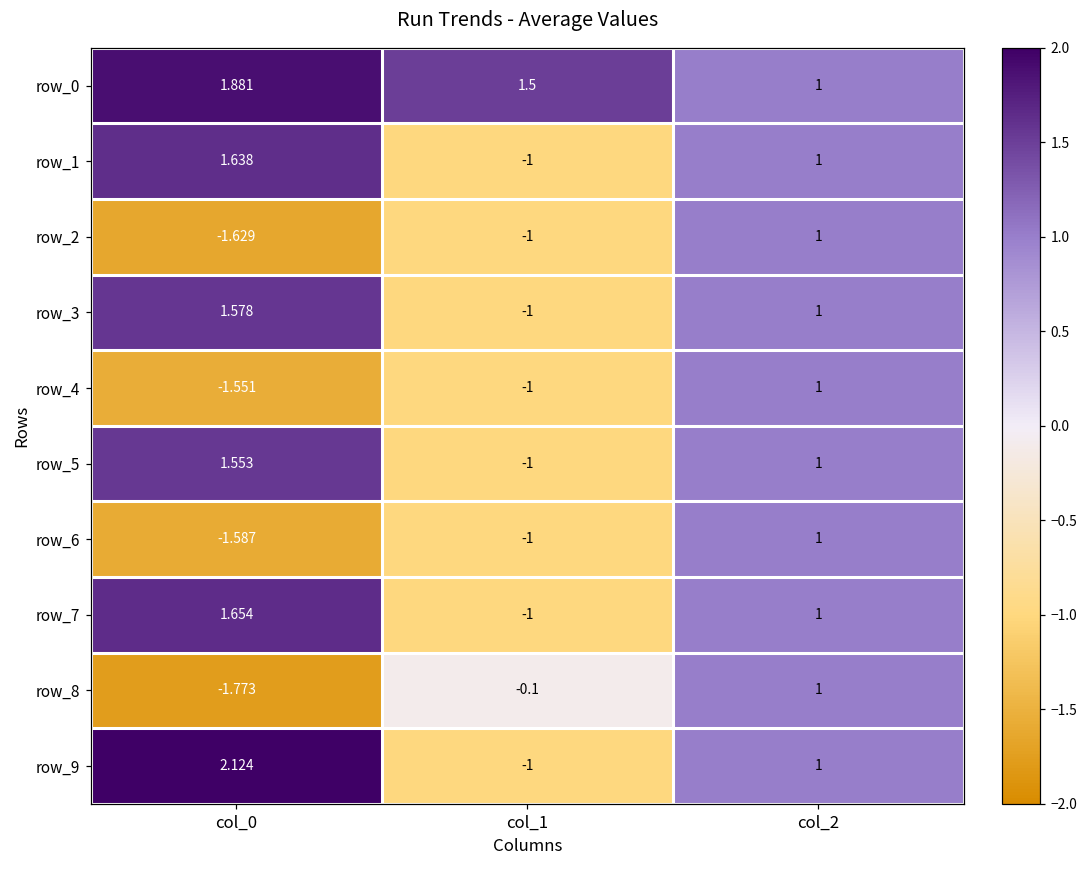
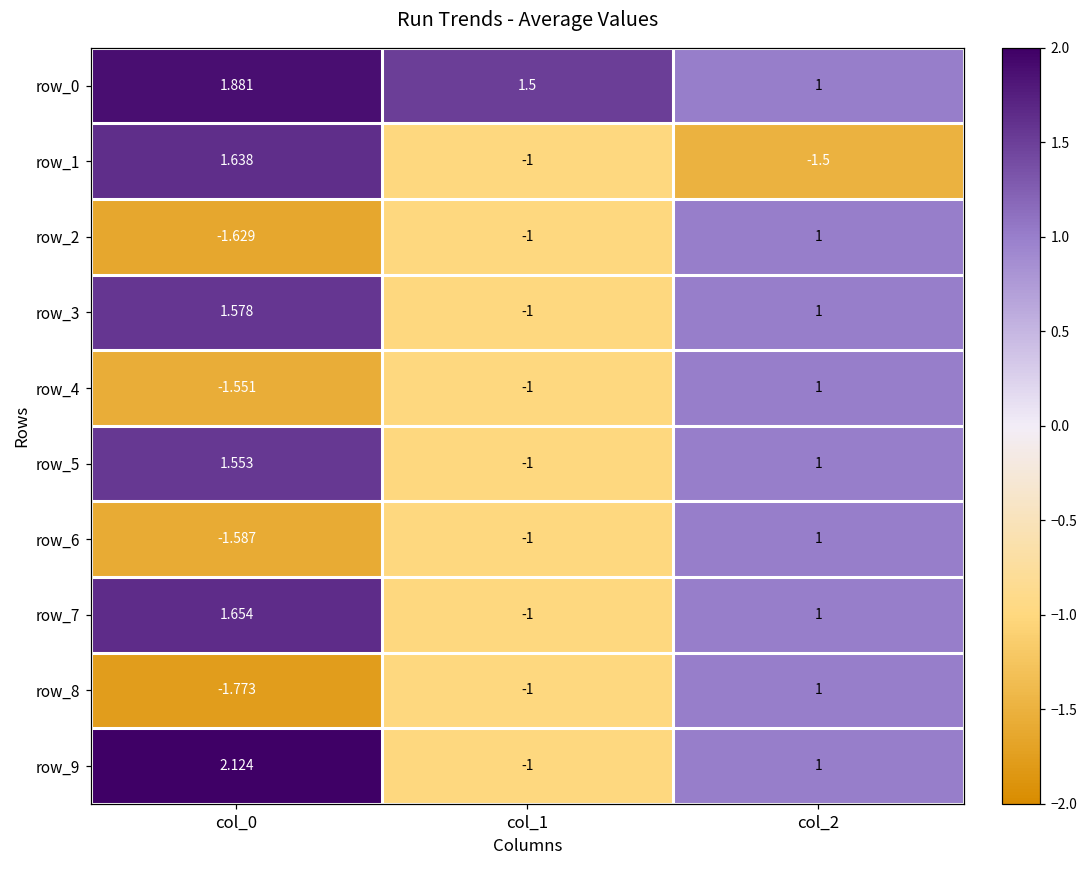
row_1, col_2: 1 -> -1.5
row_8, col_1: -0.1 -> -1
